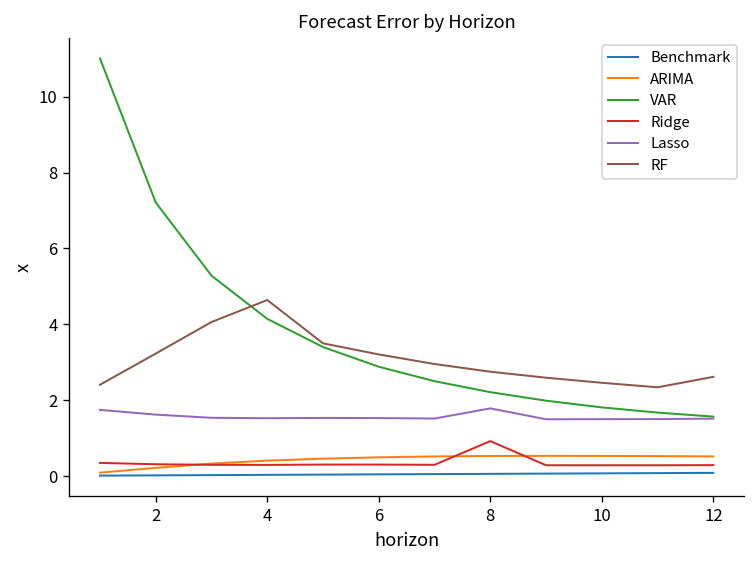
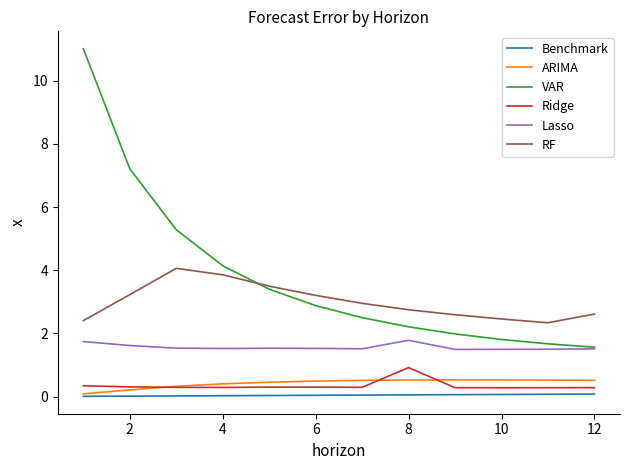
RF, 4: 4.6 -> 3.9
